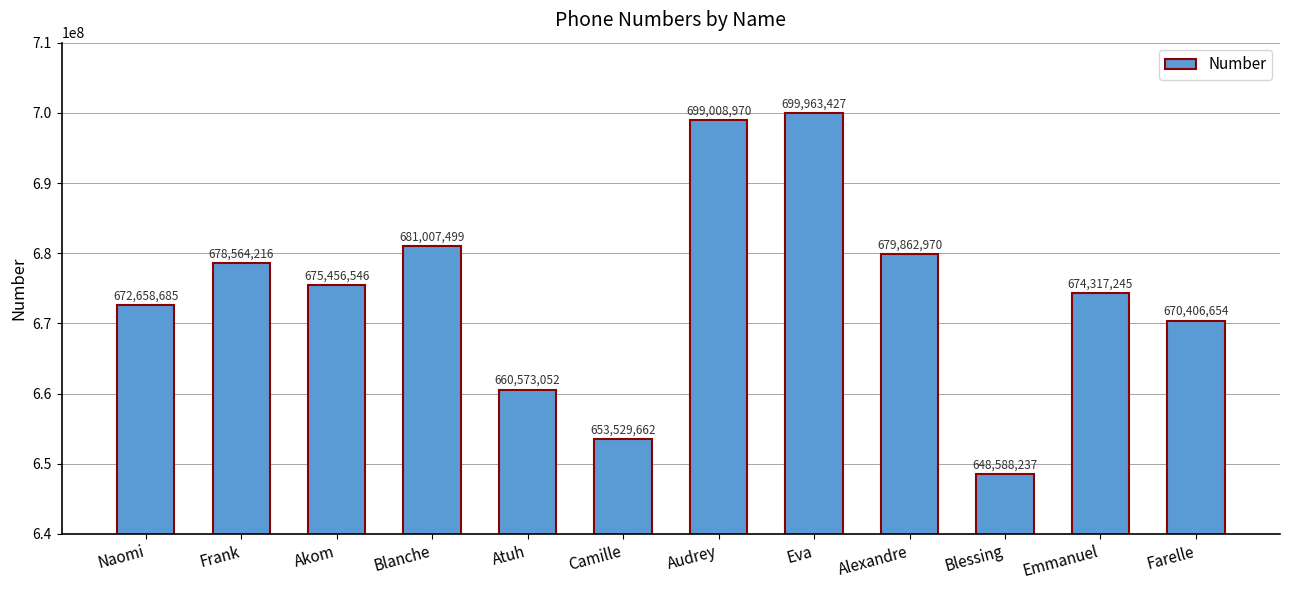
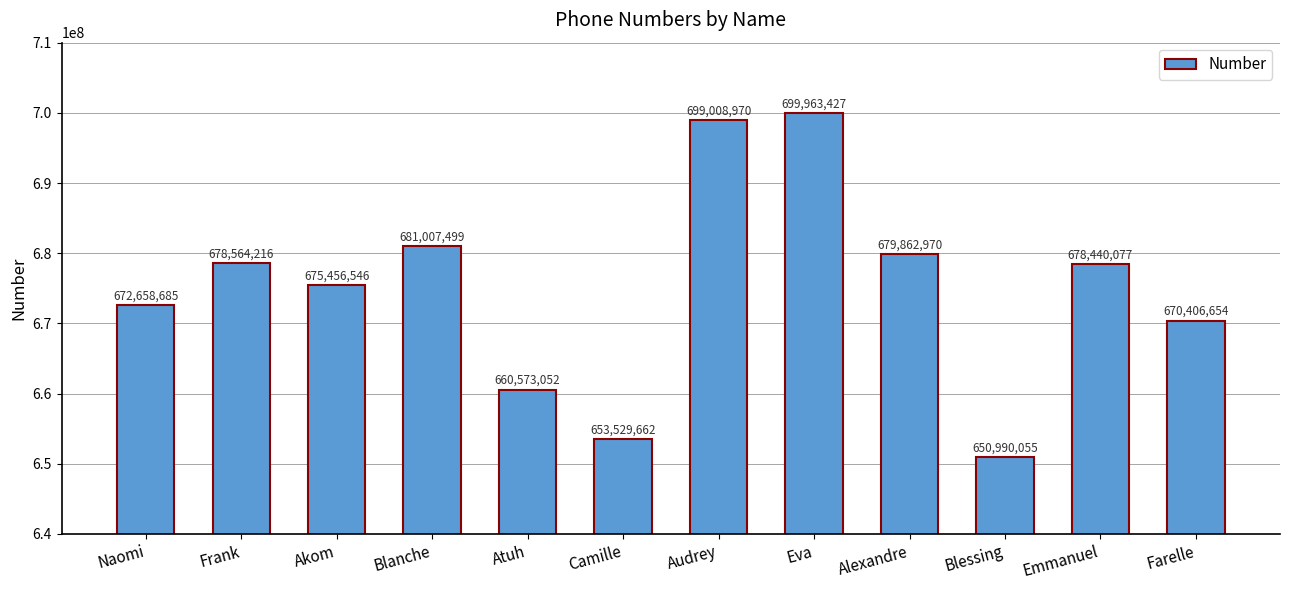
Blessing: 648,588,237 -> 650,990,055
Emmanuel: 674,317,245 -> 678,440,077
